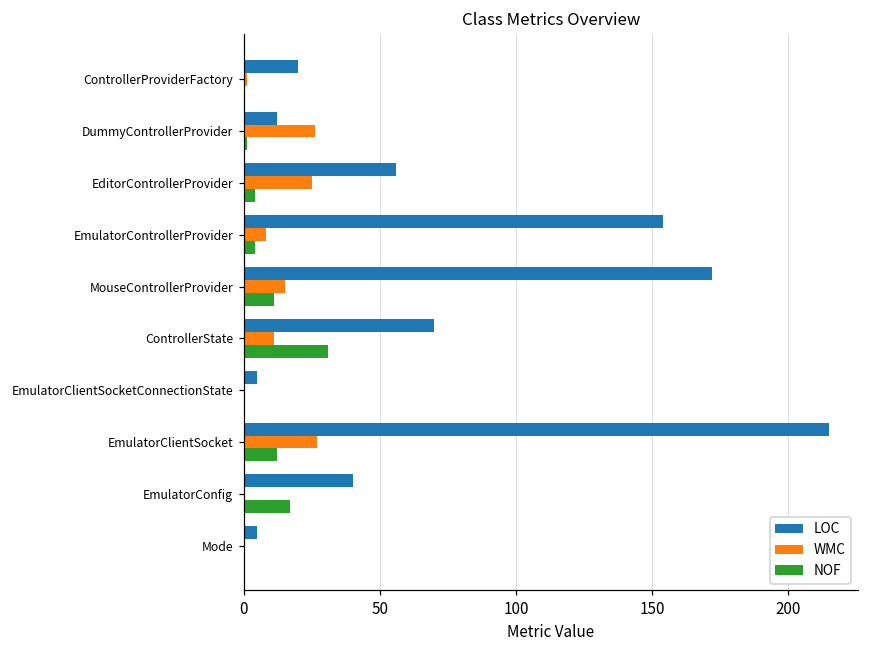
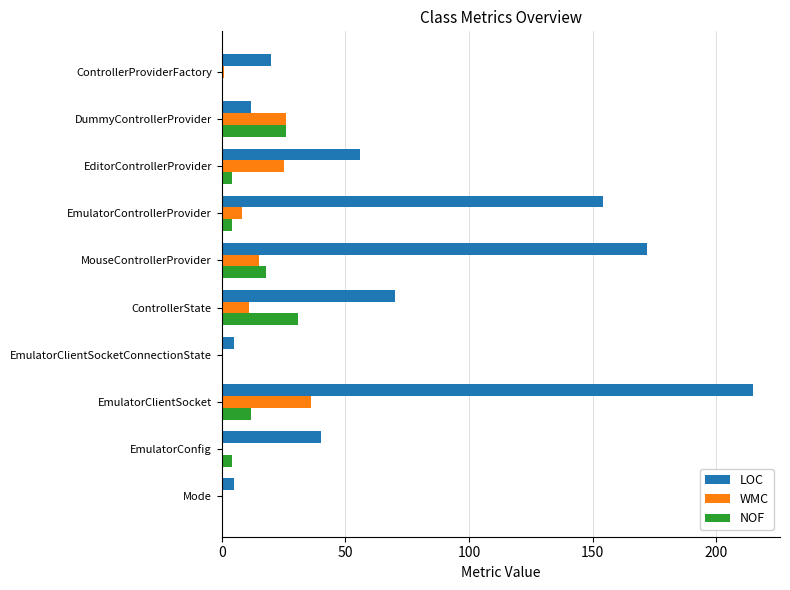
NOF, DummyControllerProvider: 1 -> 26
NOF, MouseControllerProvider: 11 -> 18
WMC, EmulatorClientSocket: 27 -> 36
NOF, EmulatorConfig: 17 -> 4
